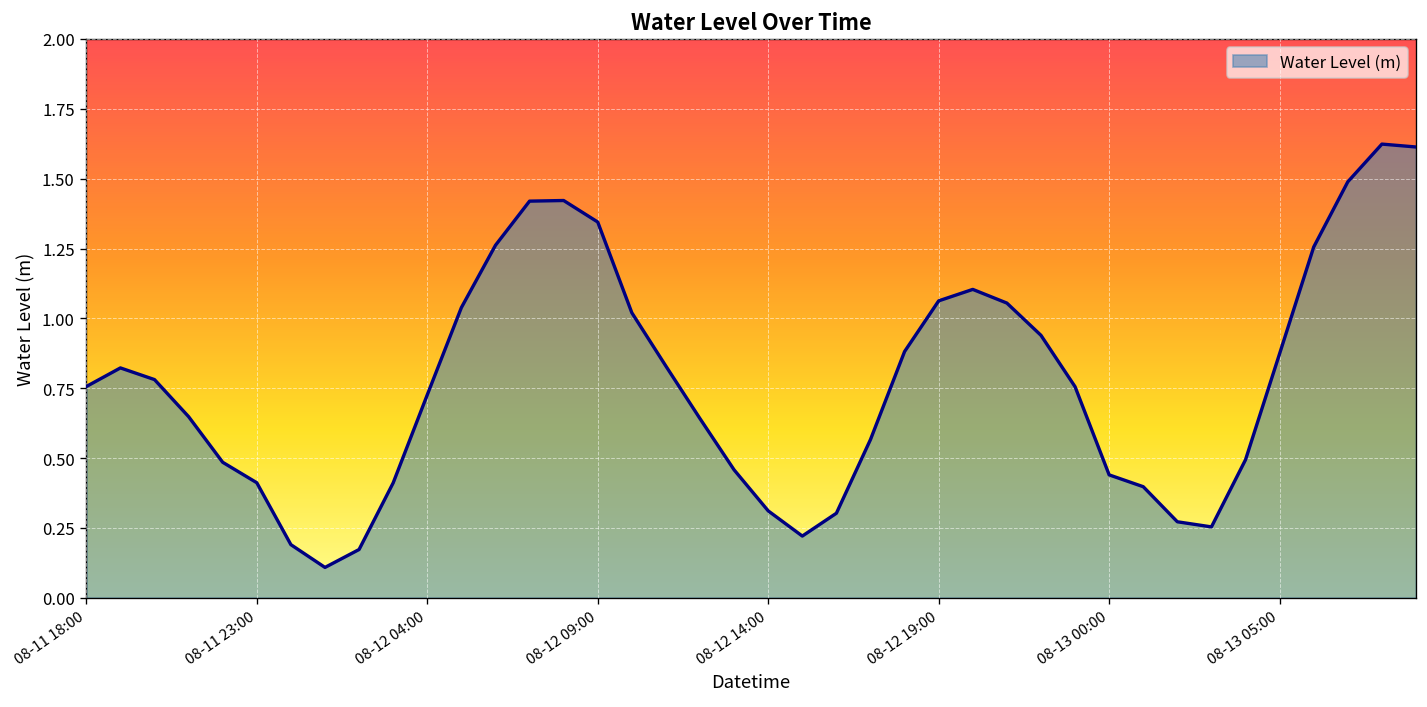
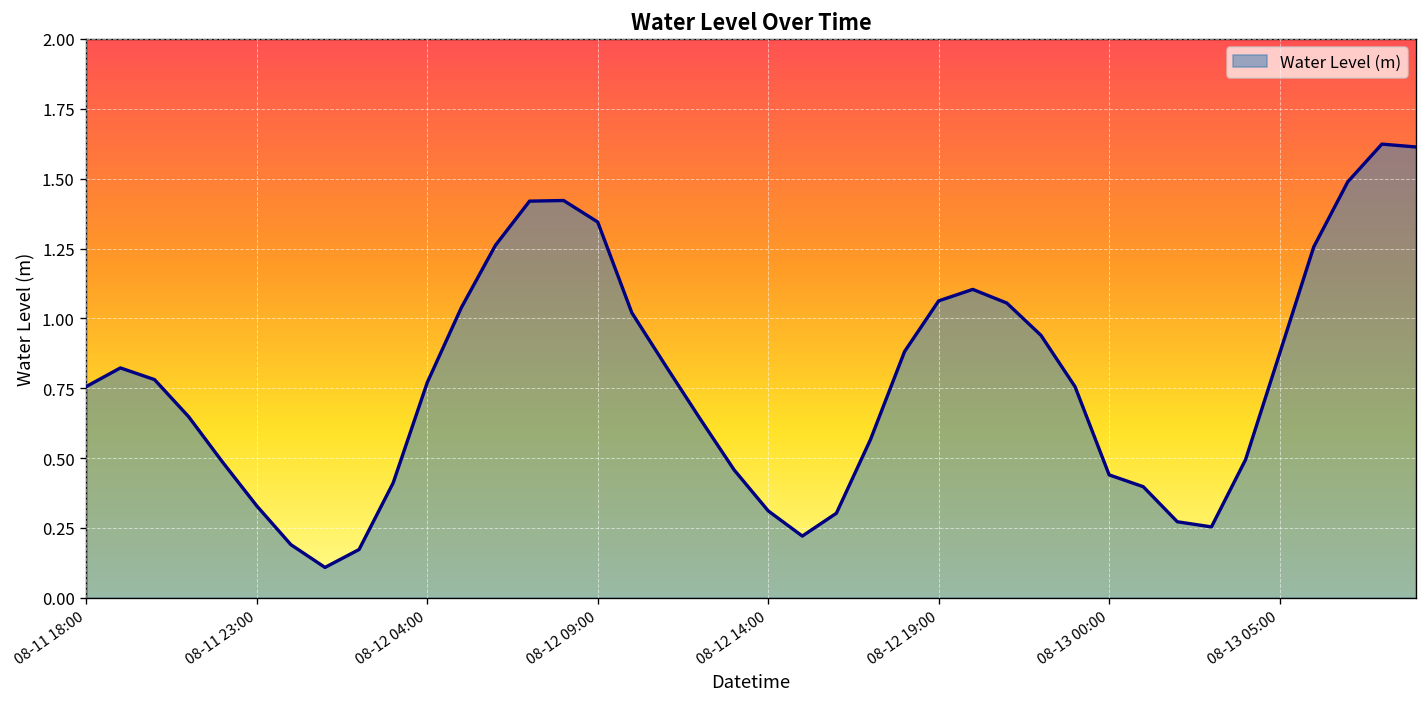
08-11 23:00: 0.41 -> 0.33
08-12 04:00: 0.73 -> 0.77
